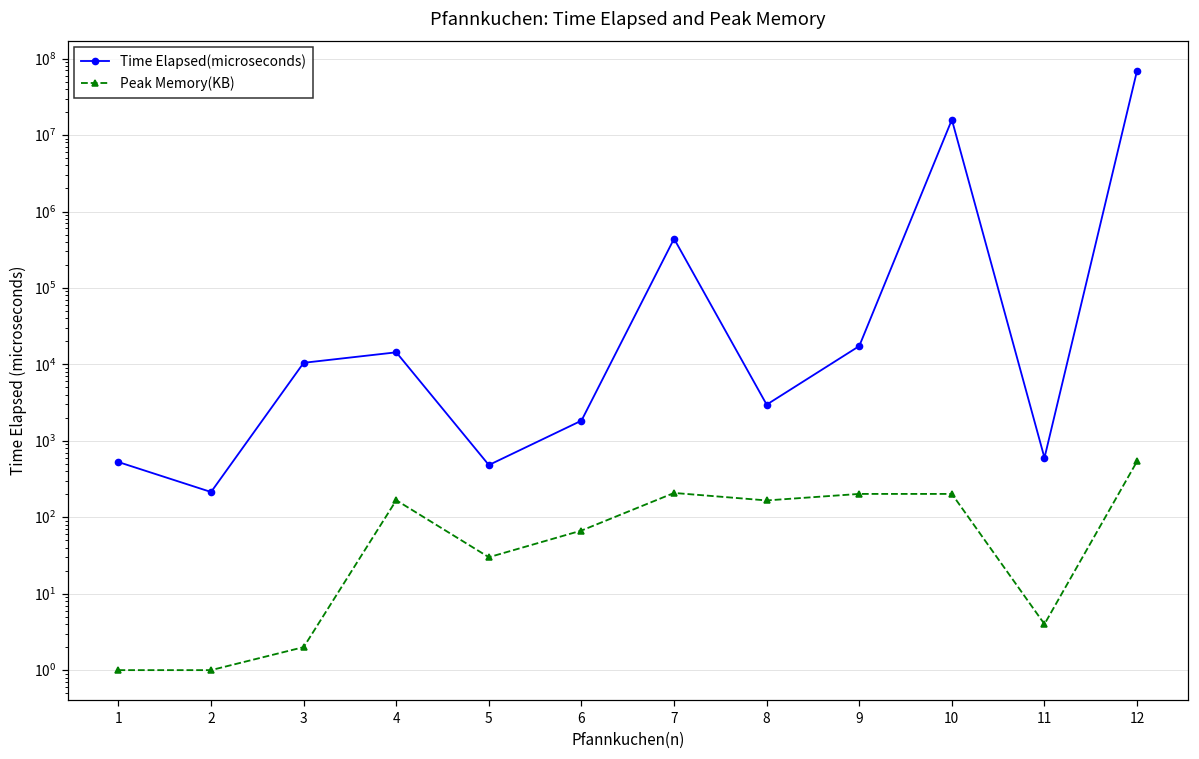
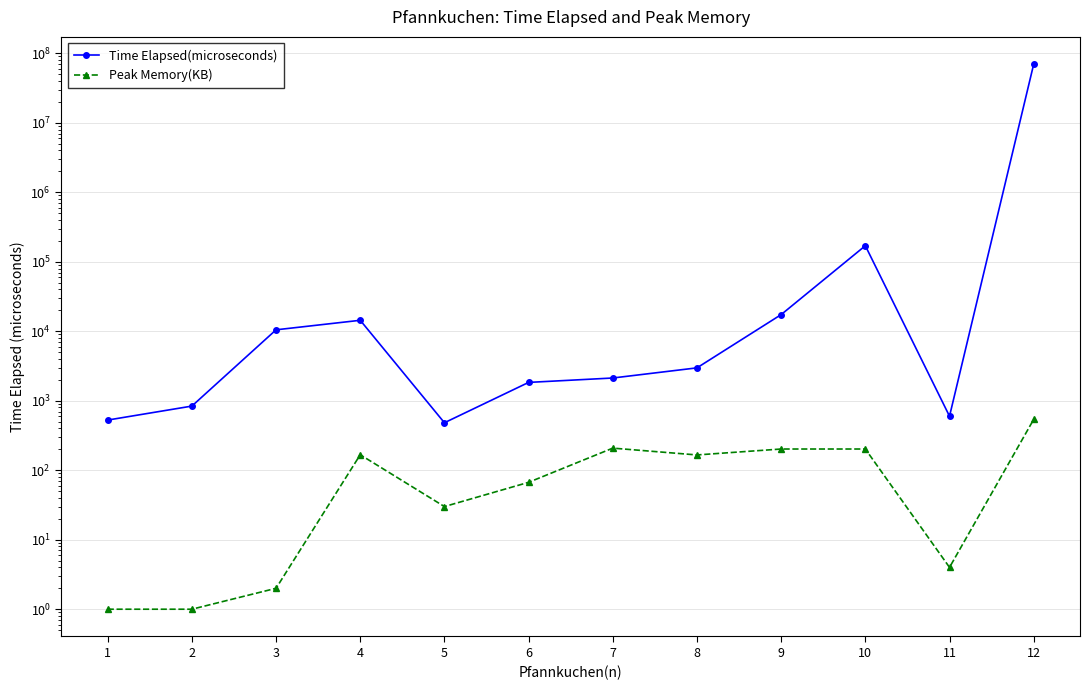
Time Elapsed(microseconds), 2: 210 -> 800
Time Elapsed(microseconds), 7: 400000 -> 2100
Time Elapsed(microseconds), 10: 16000000 -> 170000
